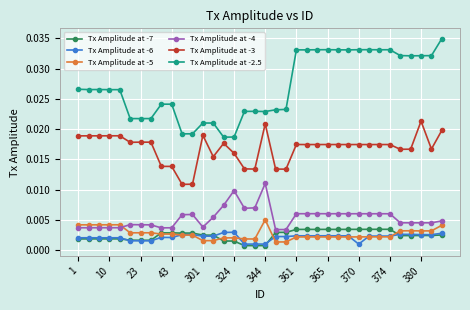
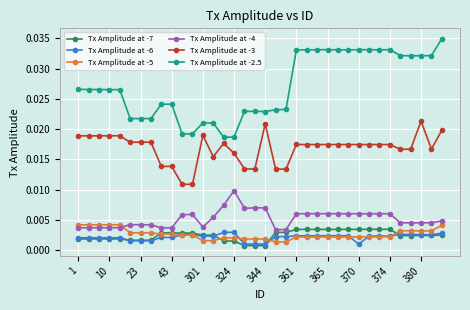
Tx Amplitude at -5, 344: 0.005 -> 0.002
Tx Amplitude at -4, 344: 0.011 -> 0.007
